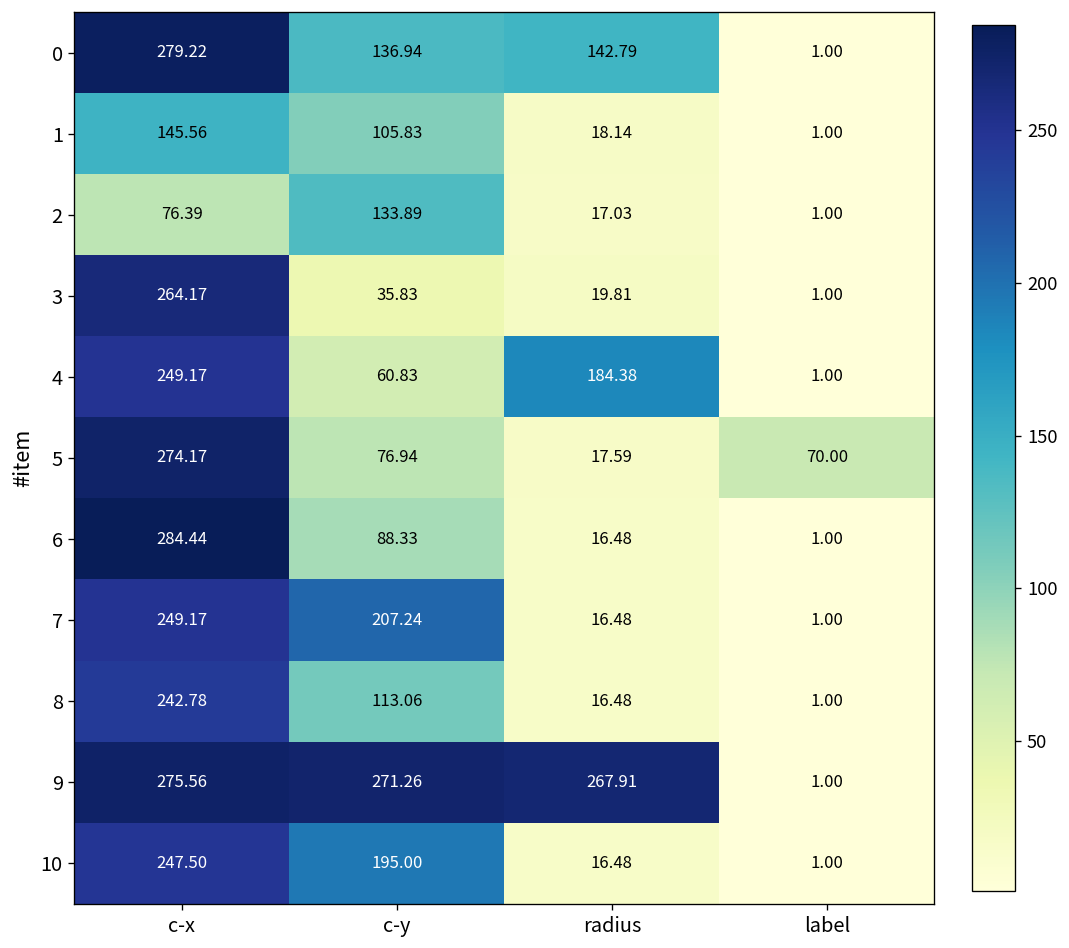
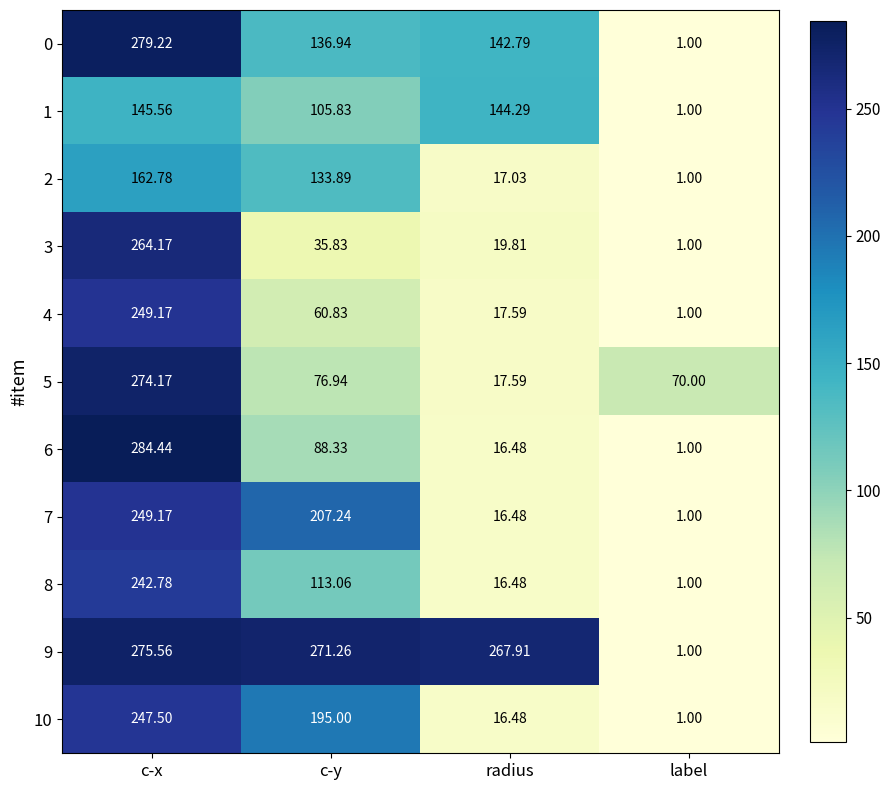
1, radius: 18.14 -> 144.29
2, c-x: 76.39 -> 162.78
4, radius: 184.38 -> 17.59
